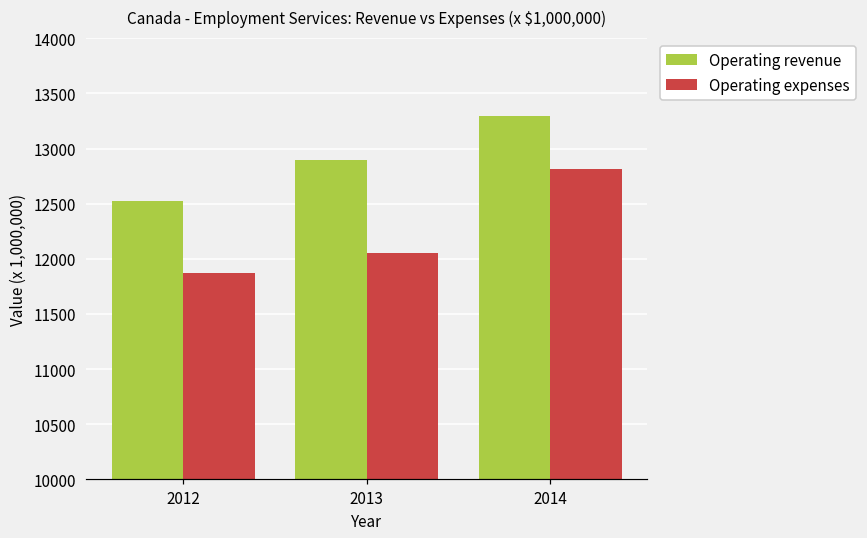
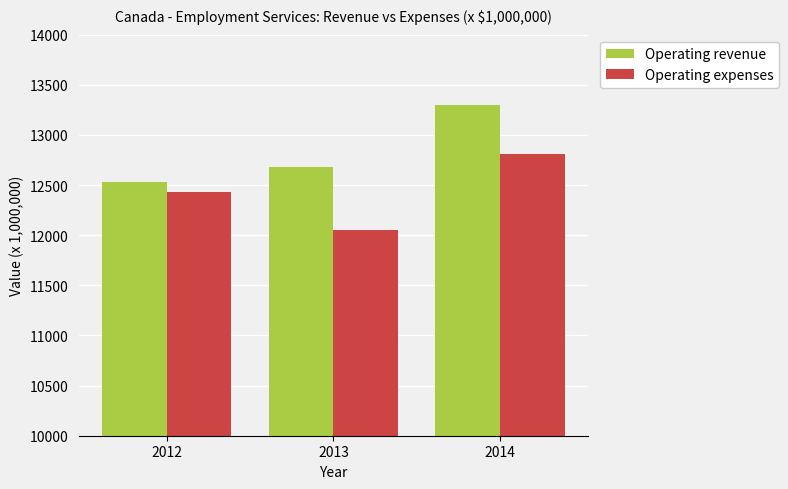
Operating expenses, 2012: 11870 -> 12440
Operating revenue, 2013: 12890 -> 12680
